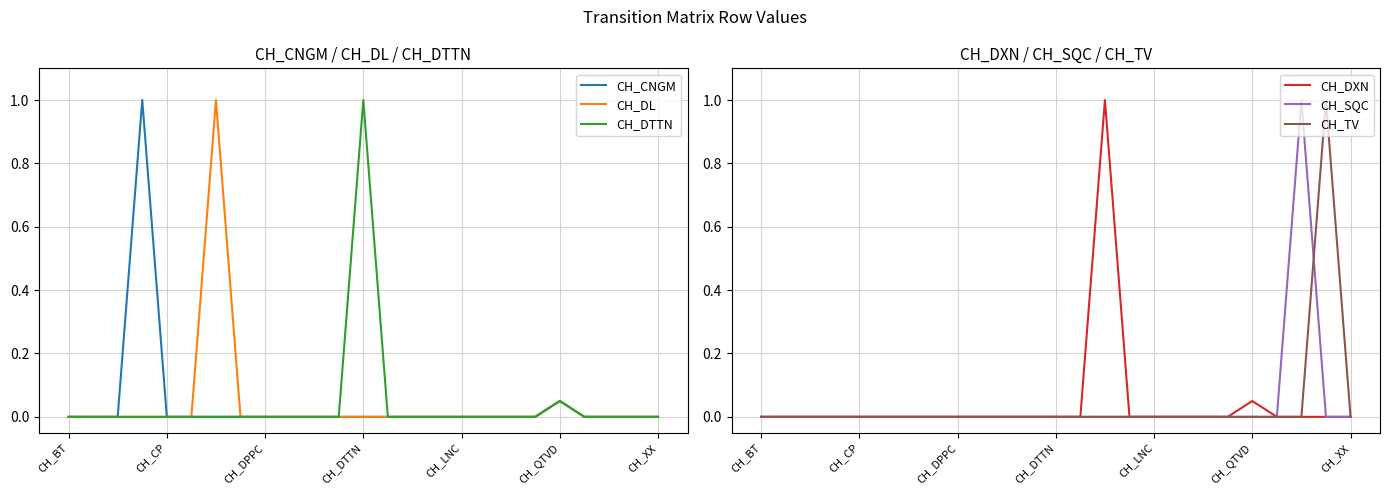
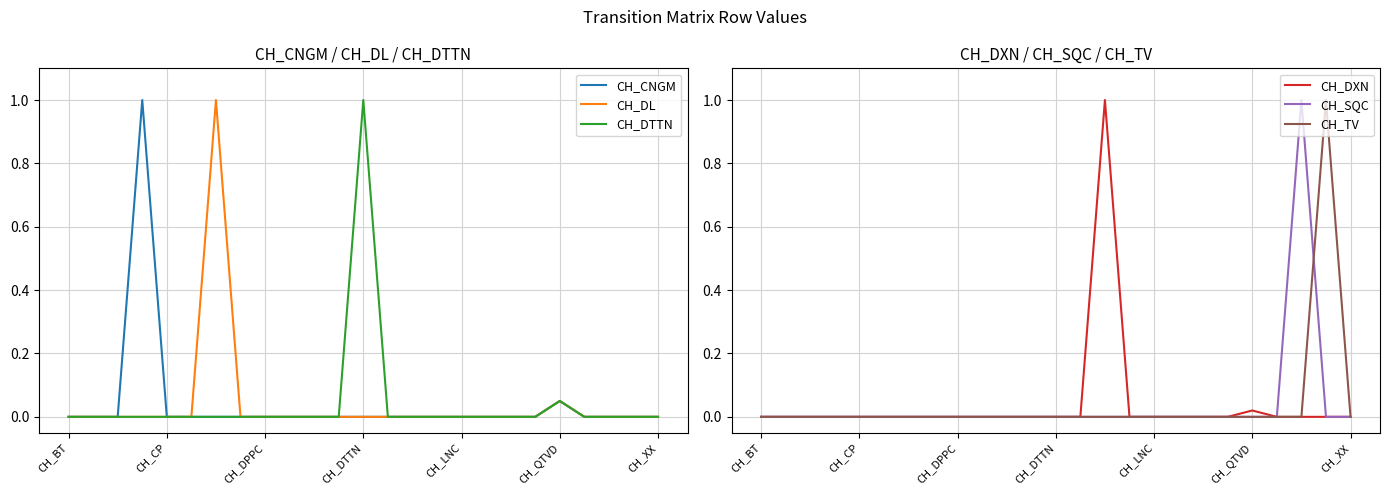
CH_DXN / CH_SQC / CH_TV, CH_DXN, CH_QTVD: 0.05 -> 0.02
